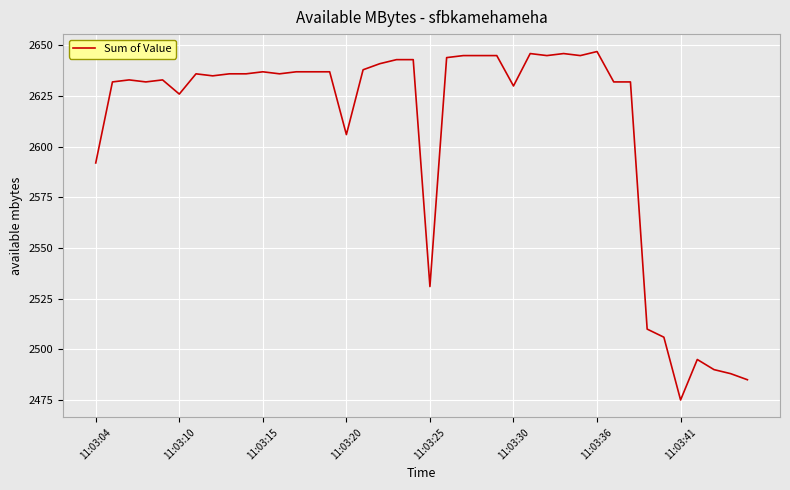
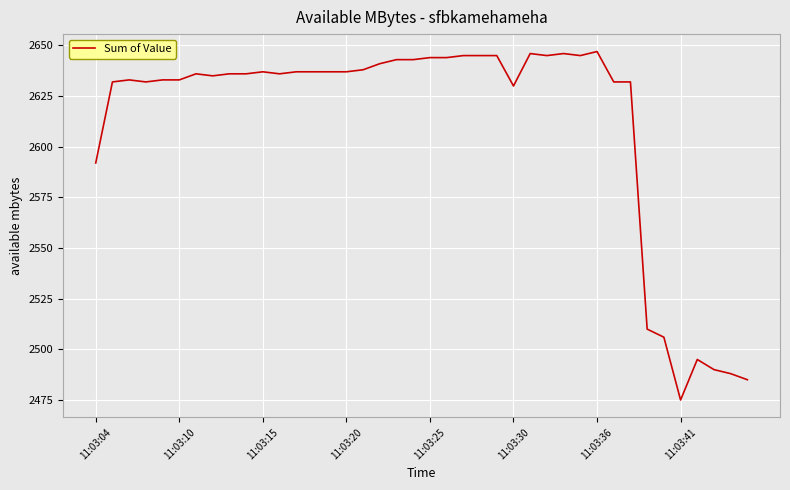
11:03:10: 2626 -> 2633
11:03:20: 2606 -> 2637
11:03:25: 2531 -> 2644
